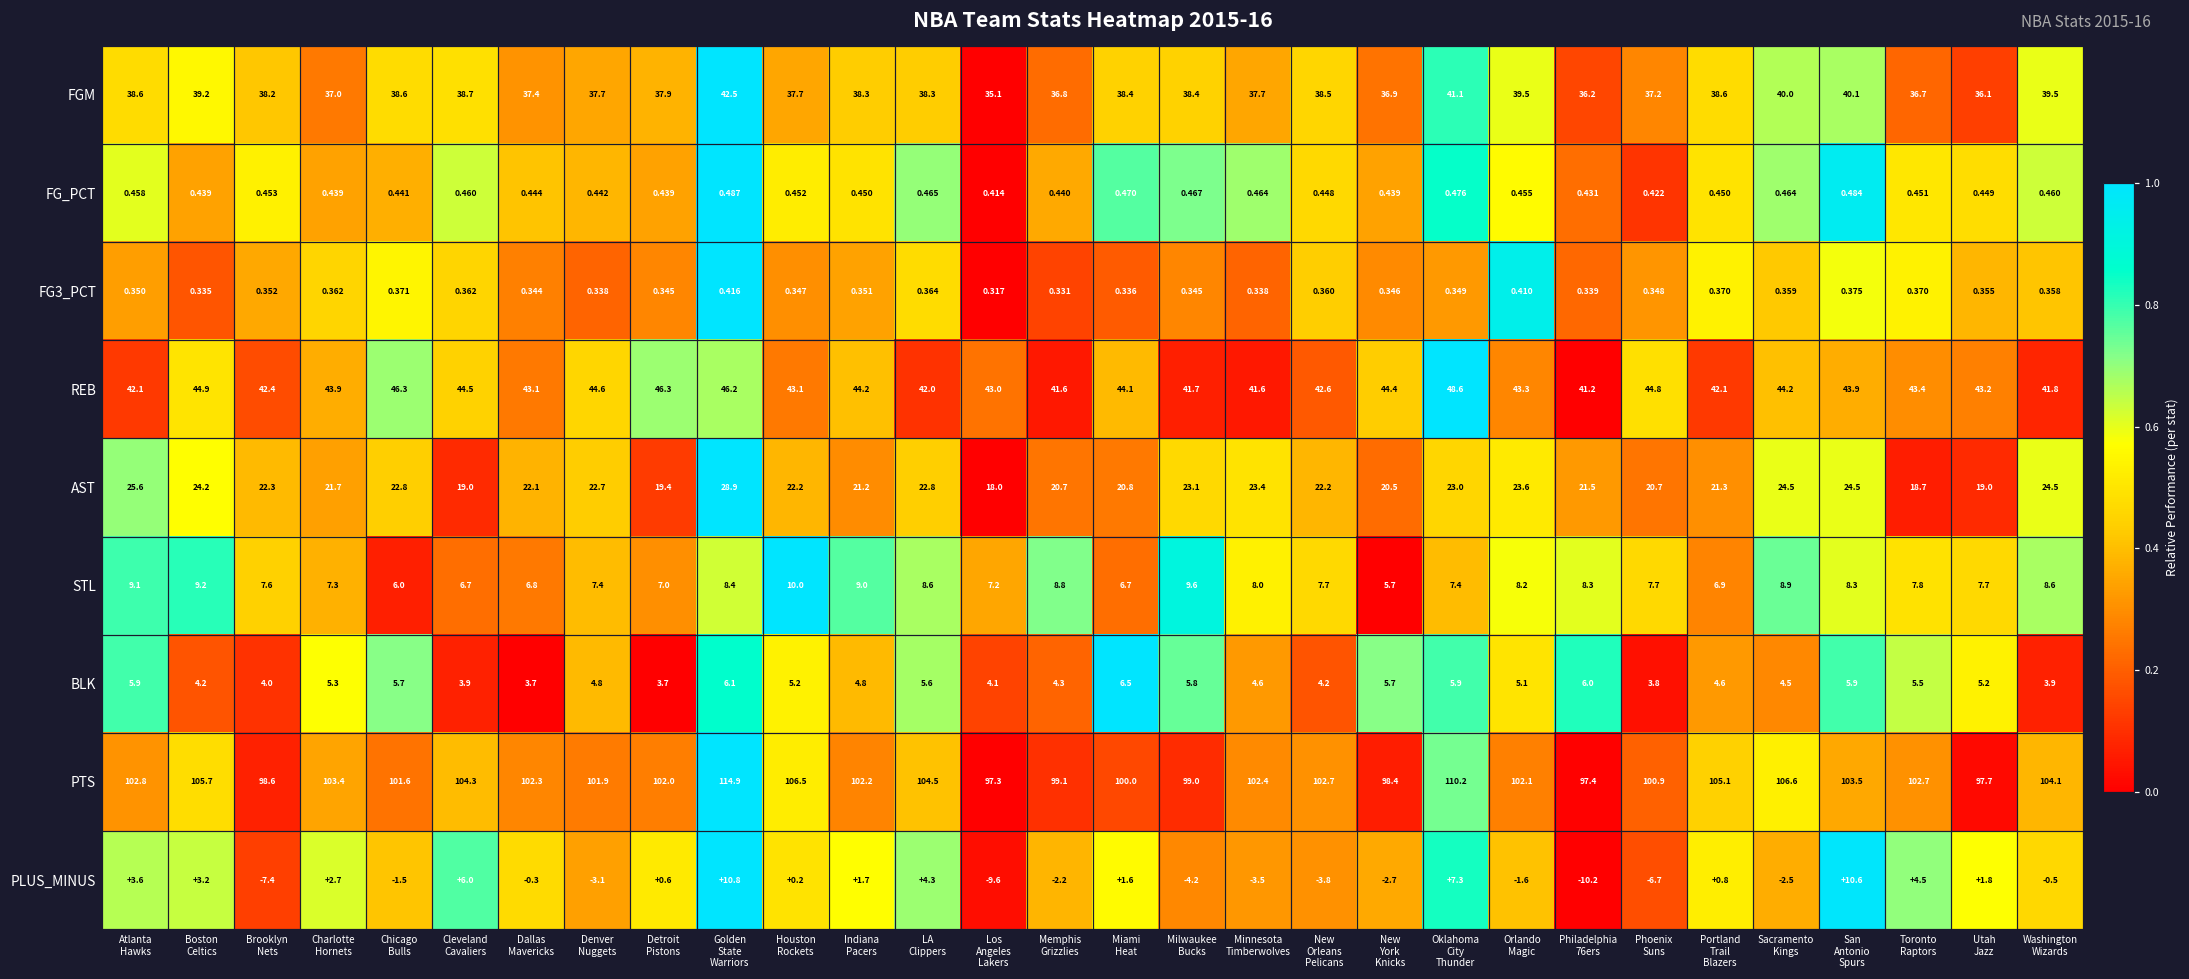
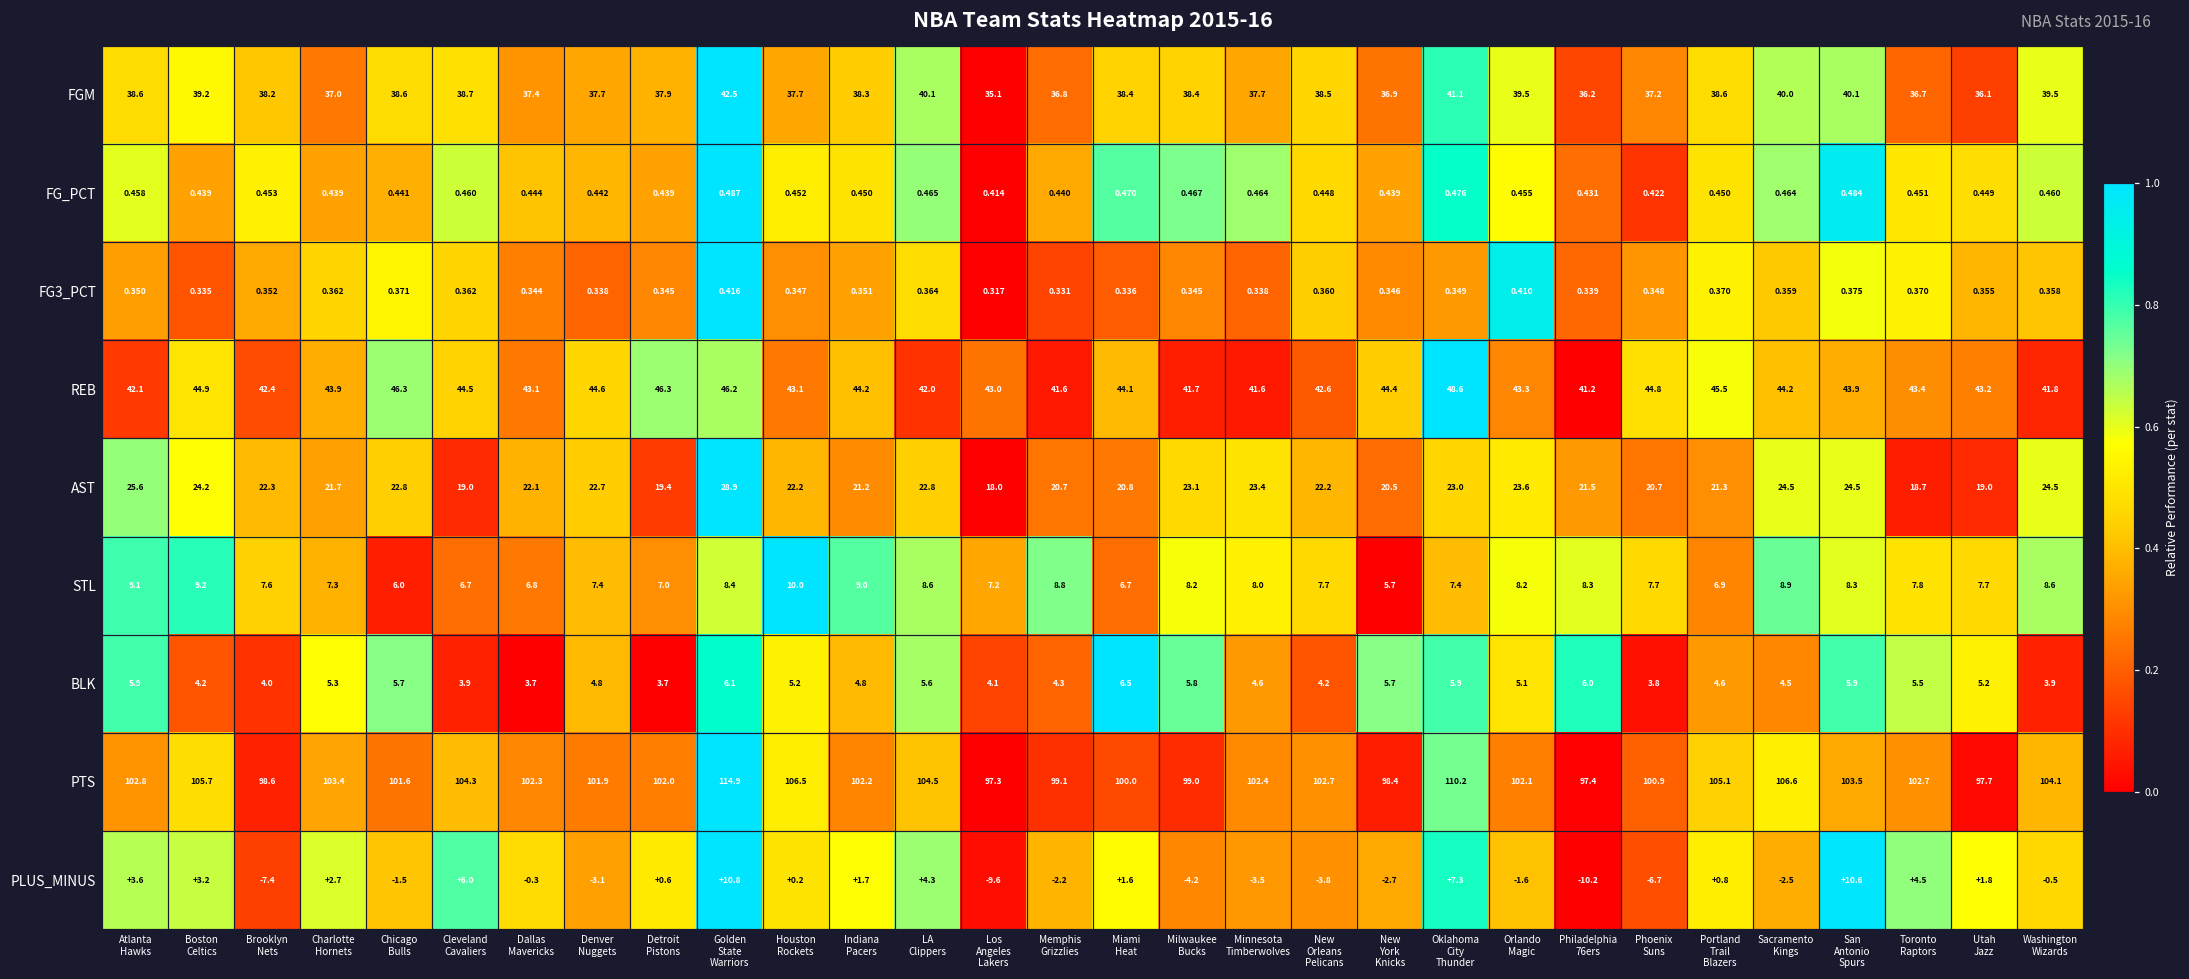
FGM, LA Clippers: 38.3 -> 40.1
REB, Portland Trail Blazers: 42.1 -> 45.5
STL, Milwaukee Bucks: 9.6 -> 8.2
